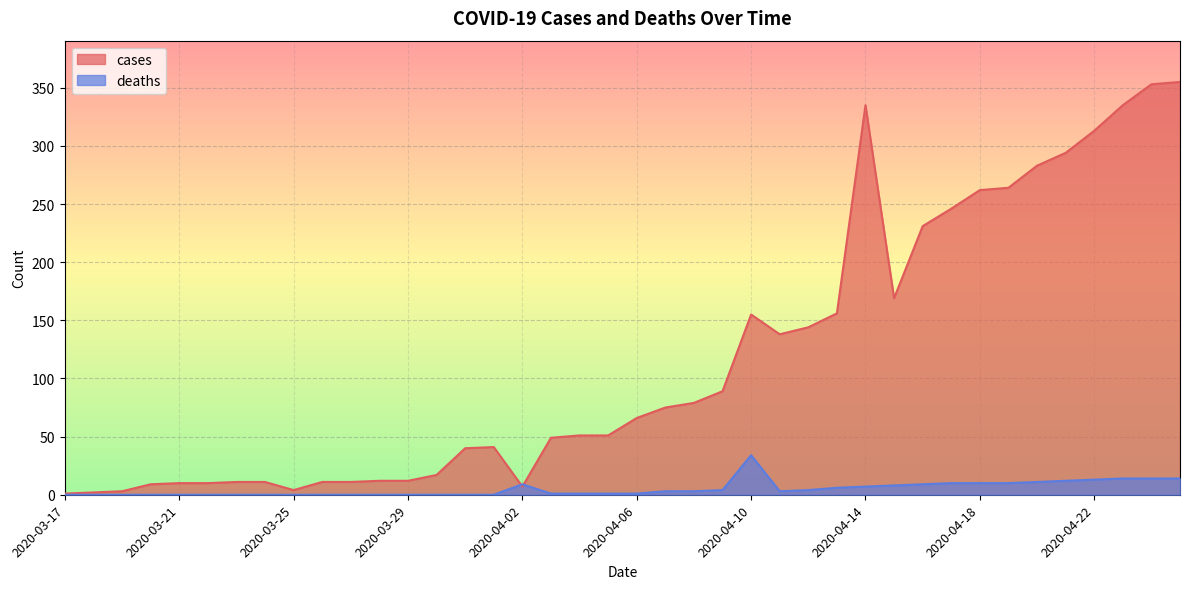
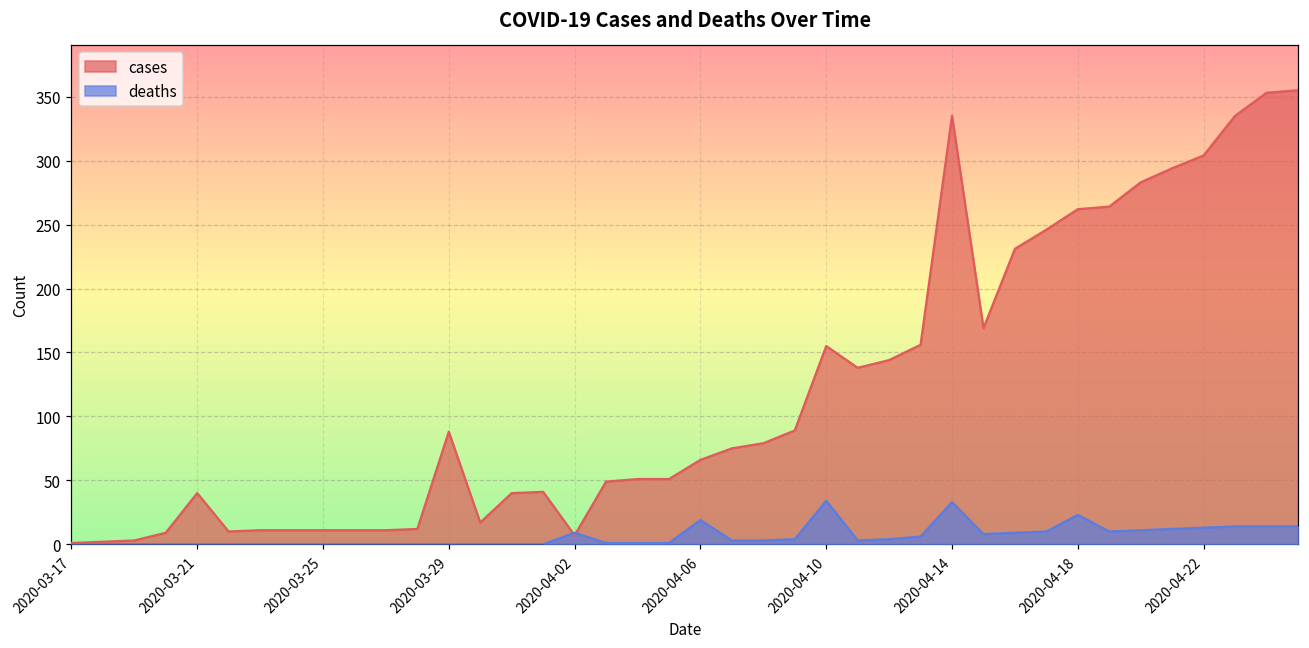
cases, 2020-03-21: 10 -> 40
cases, 2020-03-25: 4 -> 11
cases, 2020-03-29: 12 -> 88
deaths, 2020-04-06: 1 -> 19
deaths, 2020-04-14: 7 -> 33
deaths, 2020-04-18: 10 -> 23
cases, 2020-04-22: 313 -> 304
